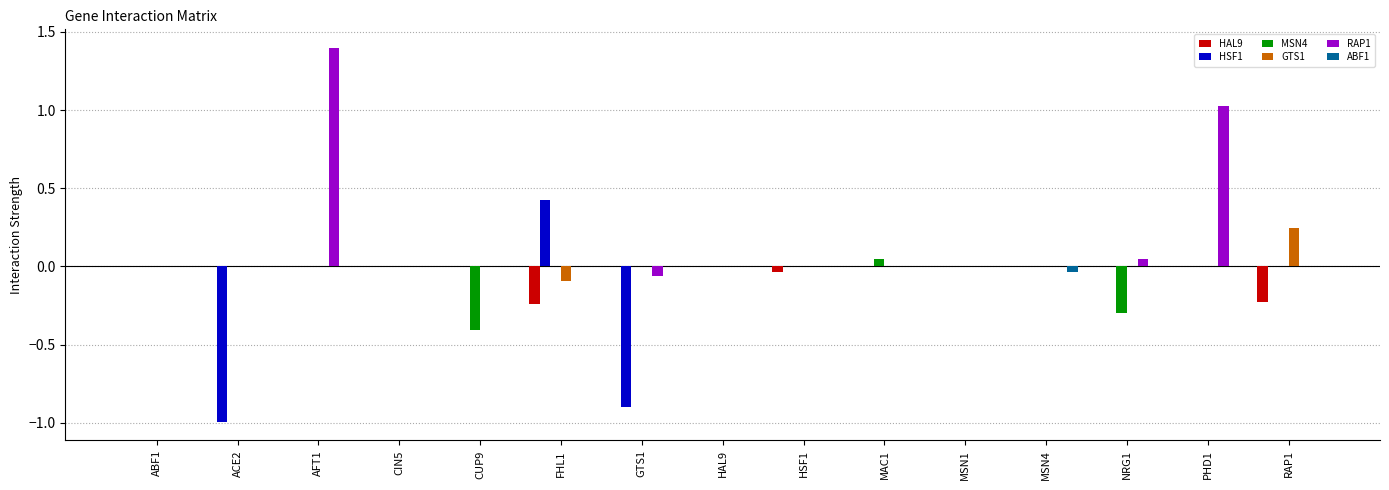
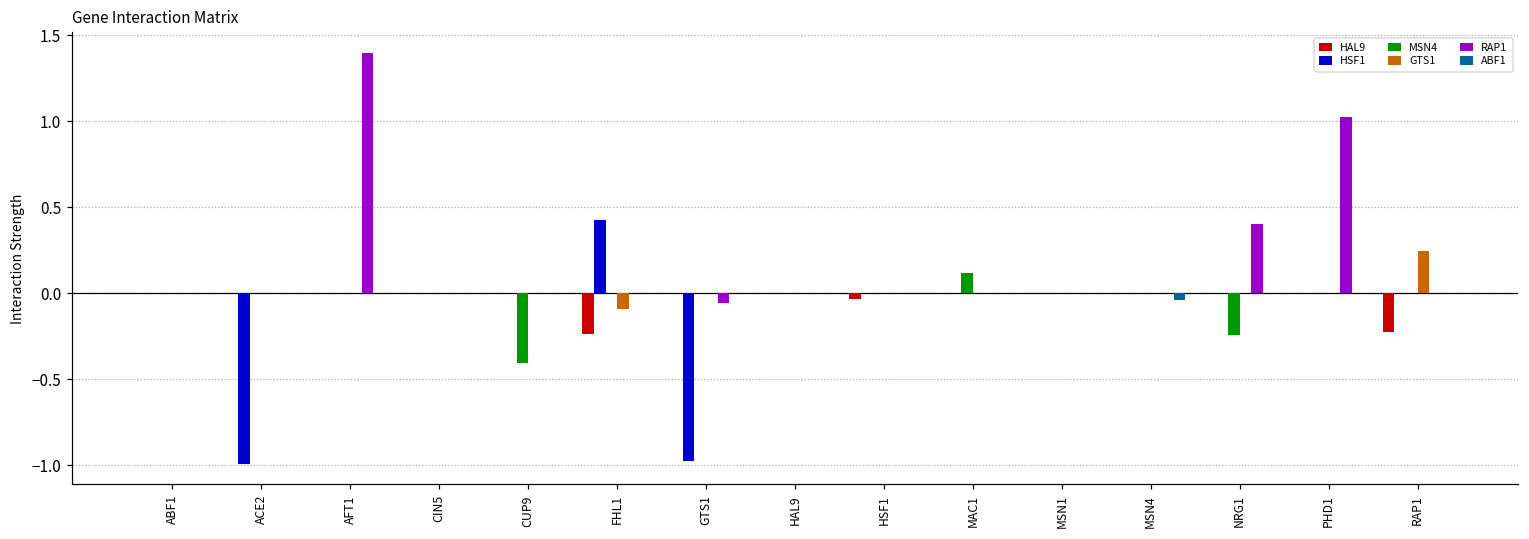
HSF1, GTS1: -0.90 -> -0.98
MSN4, MAC1: 0.05 -> 0.12
MSN4, NRG1: -0.30 -> -0.24
RAP1, NRG1: 0.05 -> 0.40
